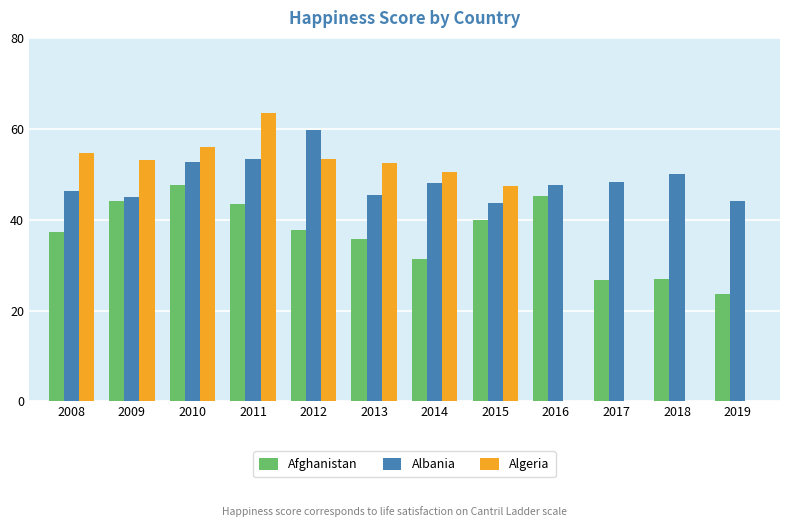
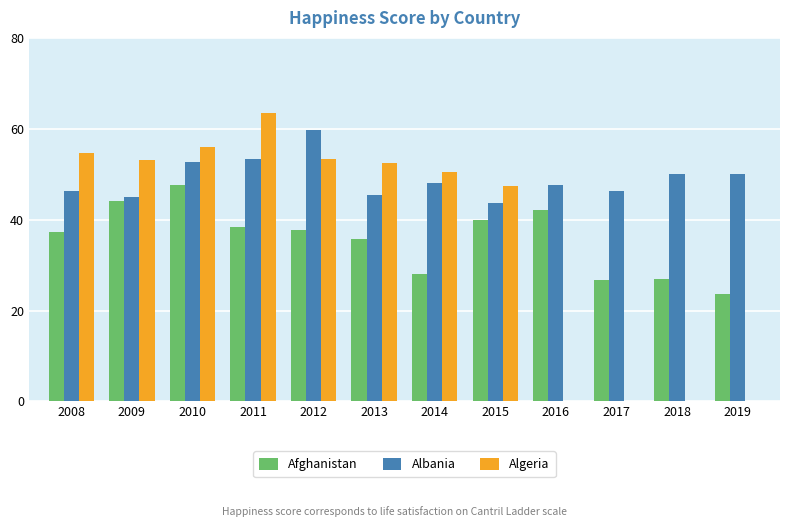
Afghanistan, 2011: 43 -> 38
Afghanistan, 2014: 31 -> 28
Afghanistan, 2016: 45 -> 42
Albania, 2017: 48 -> 46
Albania, 2019: 44 -> 50
